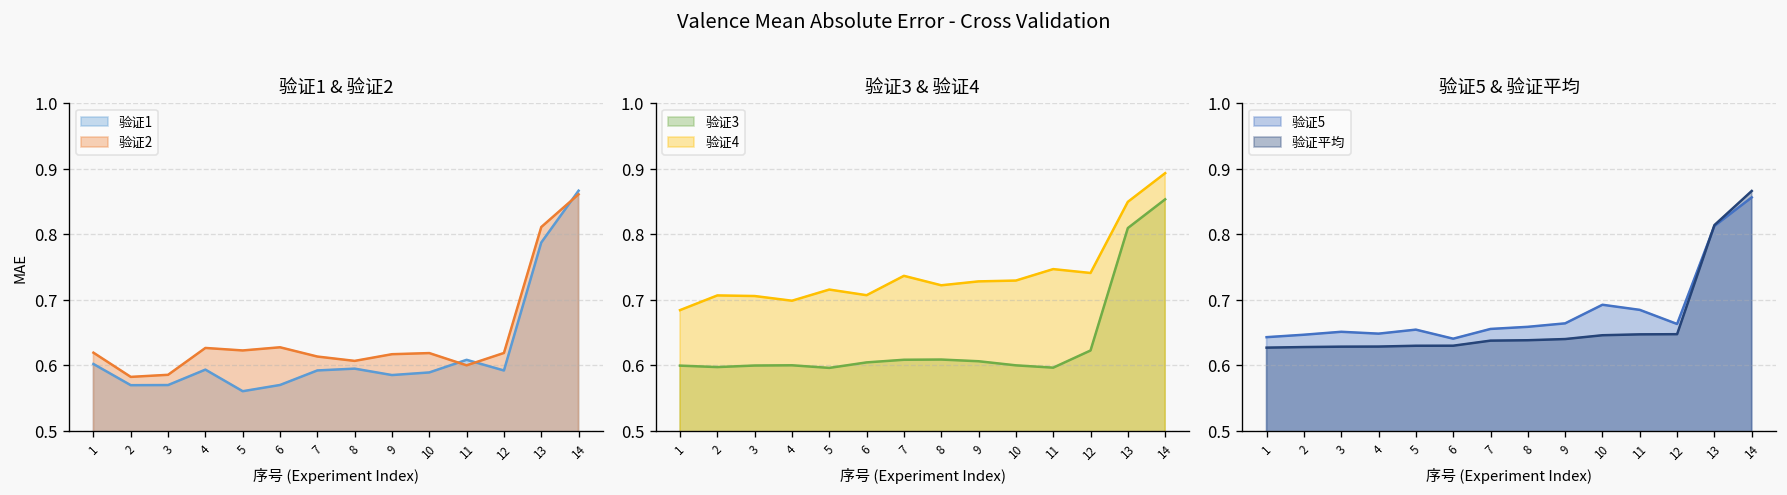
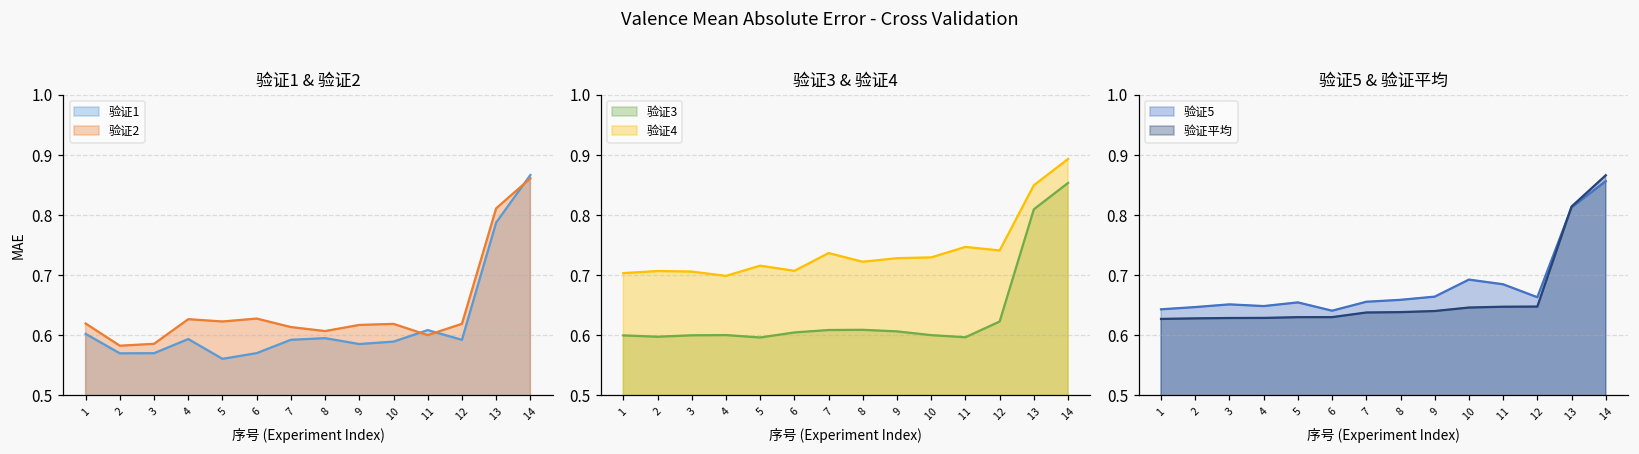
验证3 & 验证4, 验证4, 1: 0.68 -> 0.70
